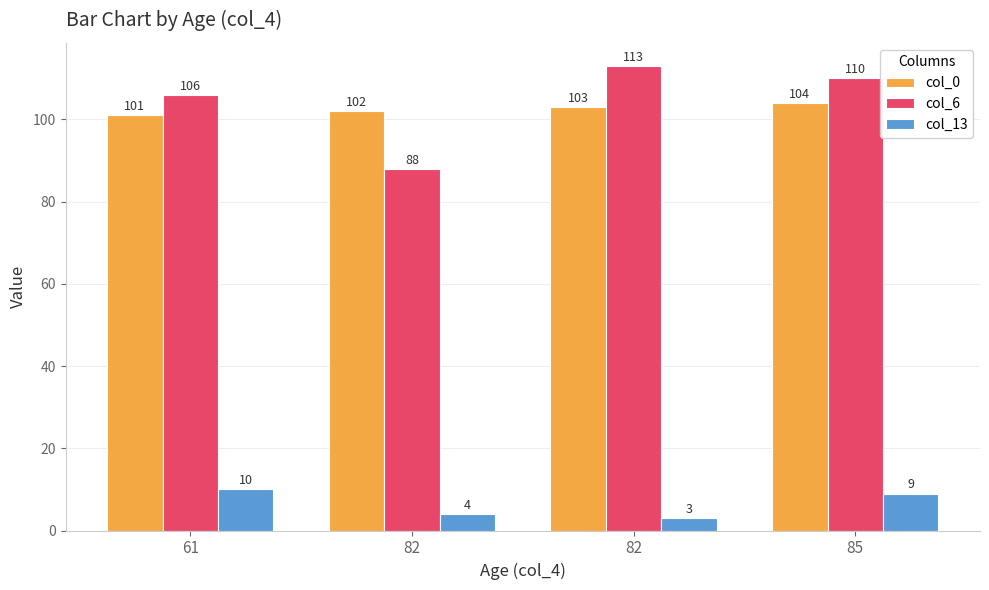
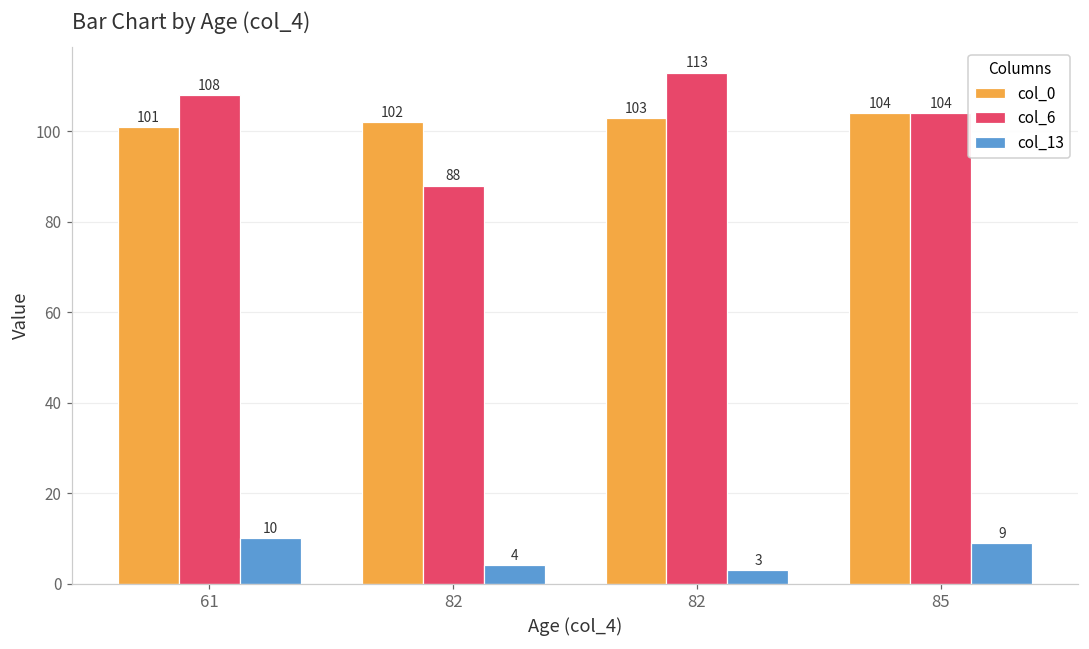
col_6, 61: 106 -> 108
col_6, 85: 110 -> 104
